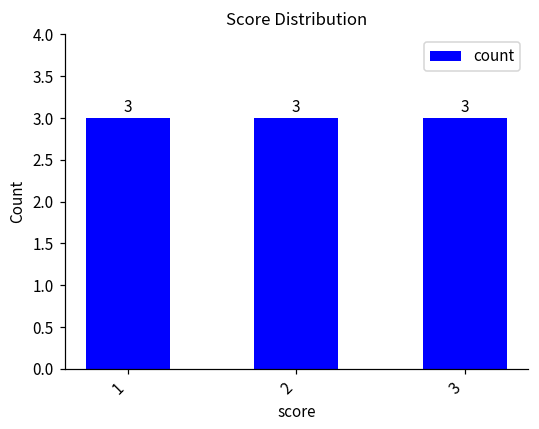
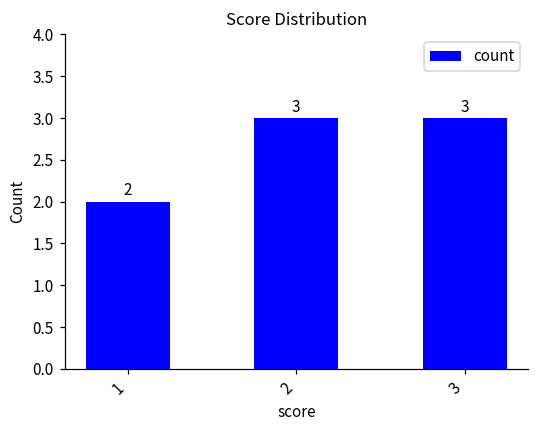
1: 3 -> 2
